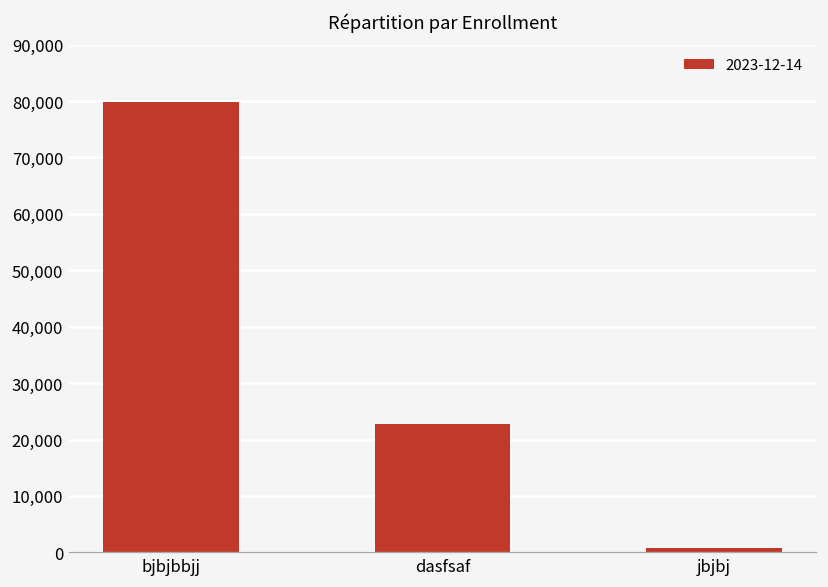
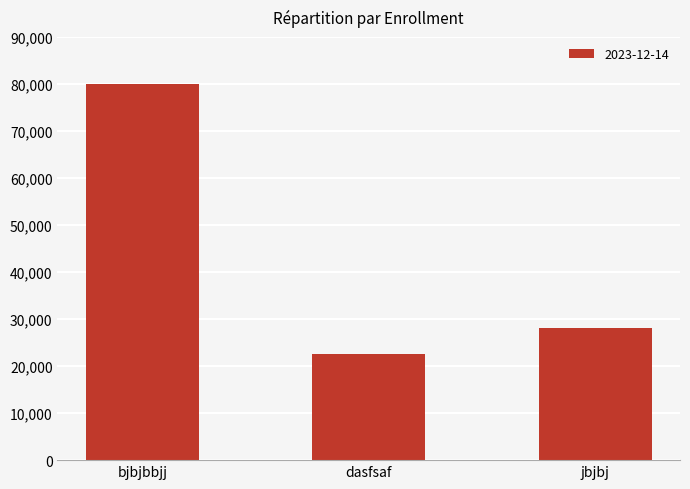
jbjbj: 1,000 -> 28,000
